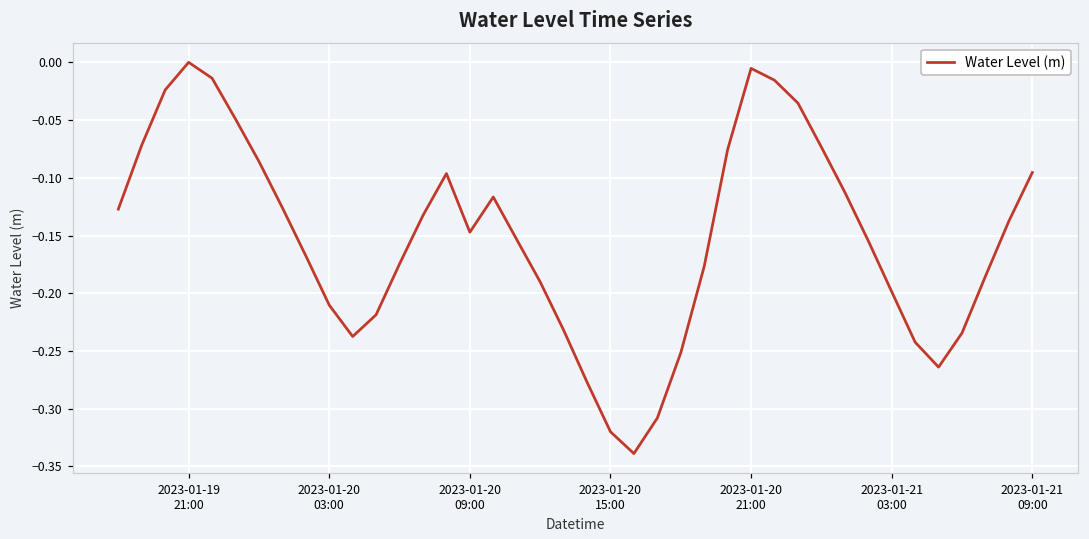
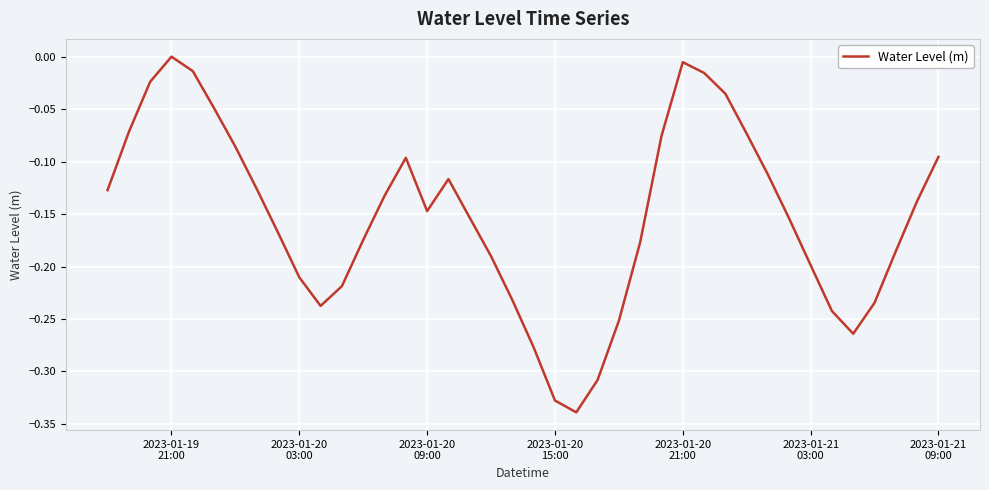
2023-01-20 15:00: -0.320 -> -0.328
